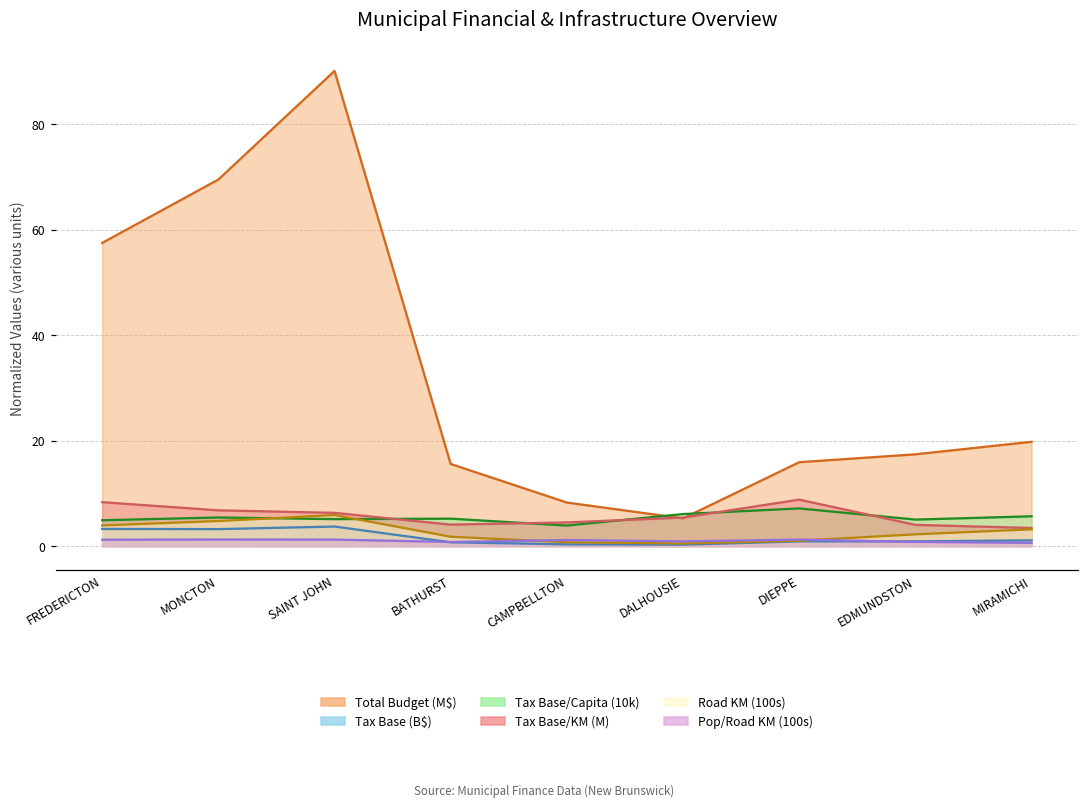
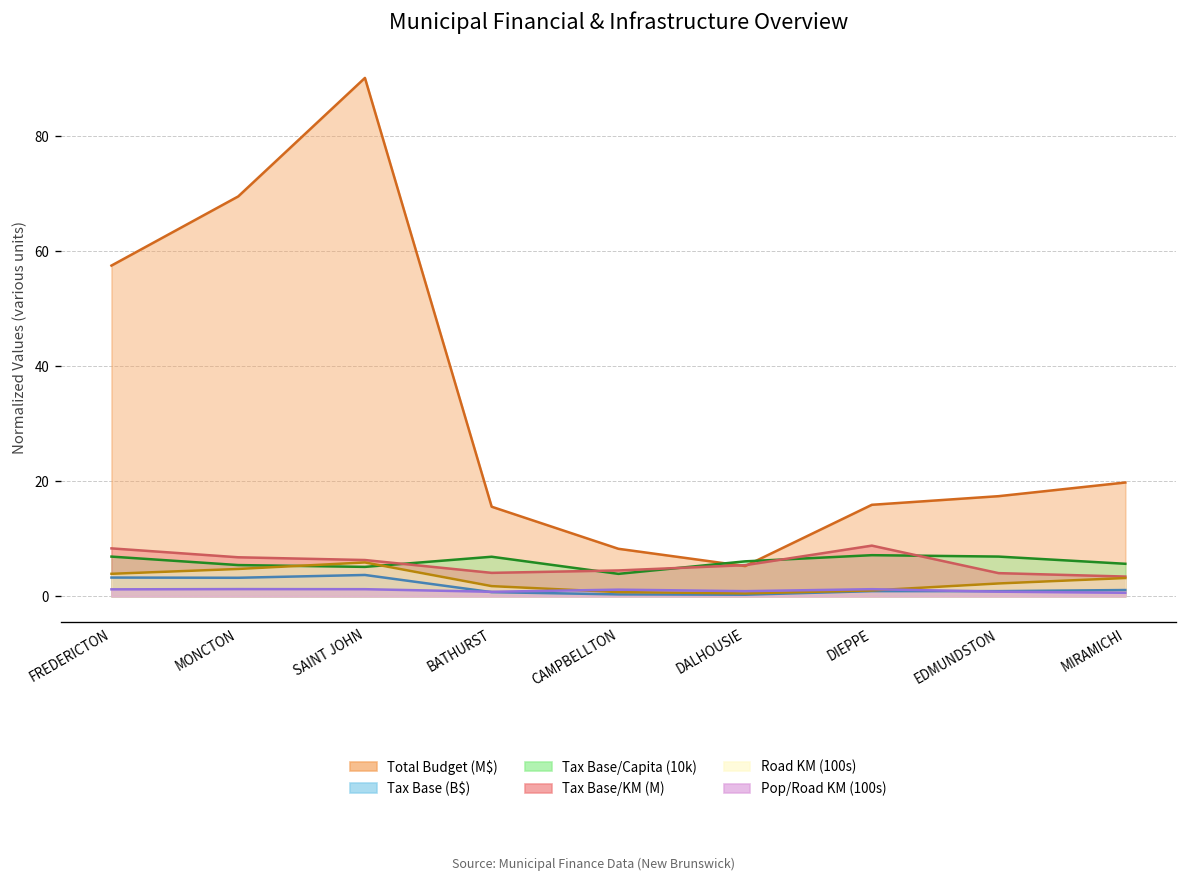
Tax Base/Capita (10k), FREDERICTON: 5 -> 7
Tax Base/Capita (10k), BATHURST: 5 -> 7
Tax Base/Capita (10k), EDMUNDSTON: 5 -> 7
